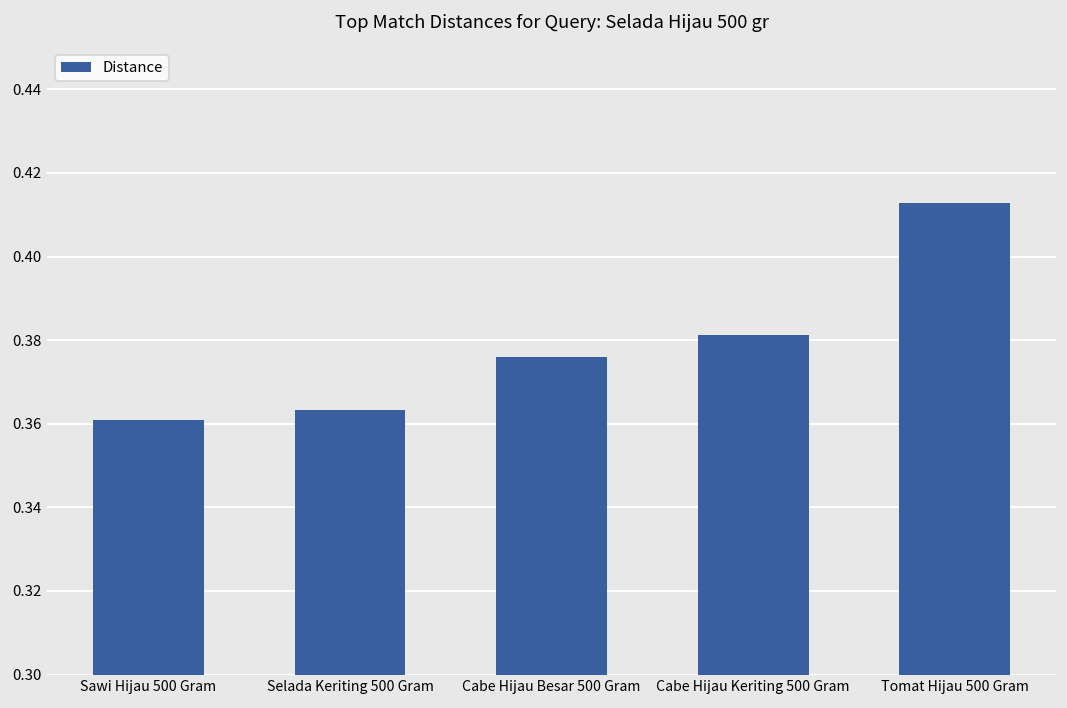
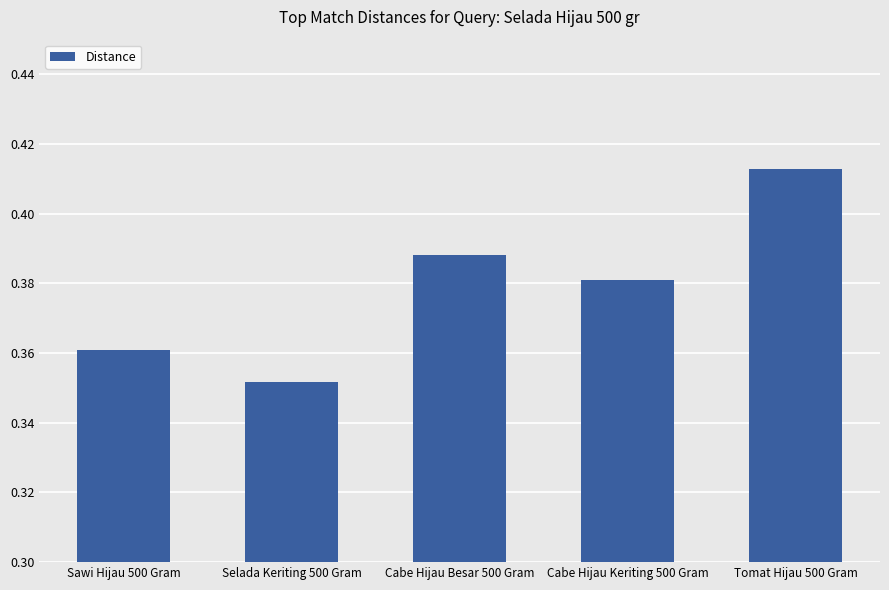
Selada Keriting 500 Gram: 0.363 -> 0.352
Cabe Hijau Besar 500 Gram: 0.376 -> 0.388
